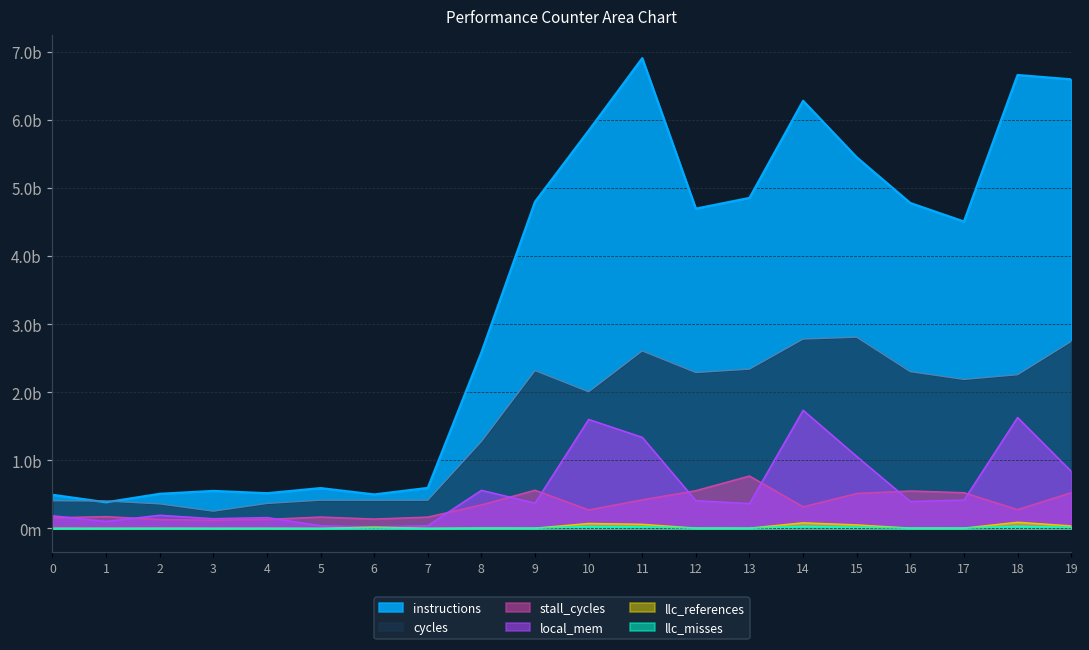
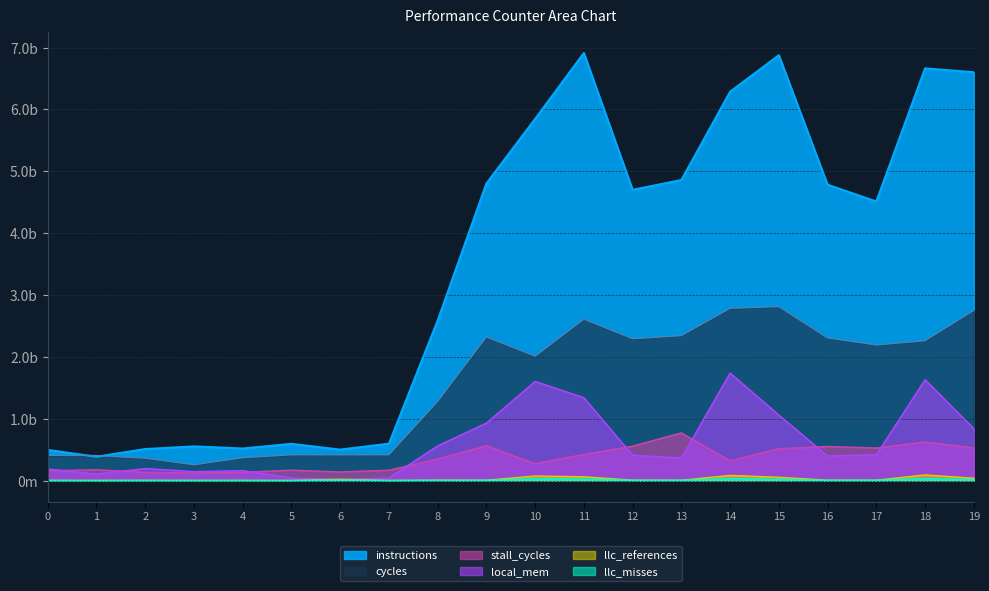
local_mem, 9: 0.4b -> 0.9b
instructions, 15: 5.5b -> 6.9b
stall_cycles, 18: 0.3b -> 0.6b
